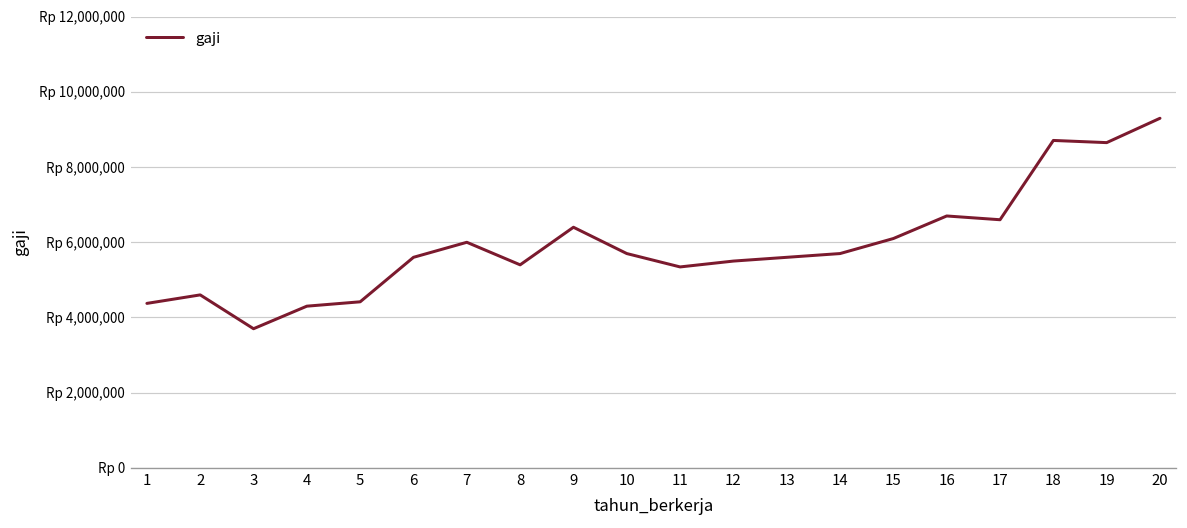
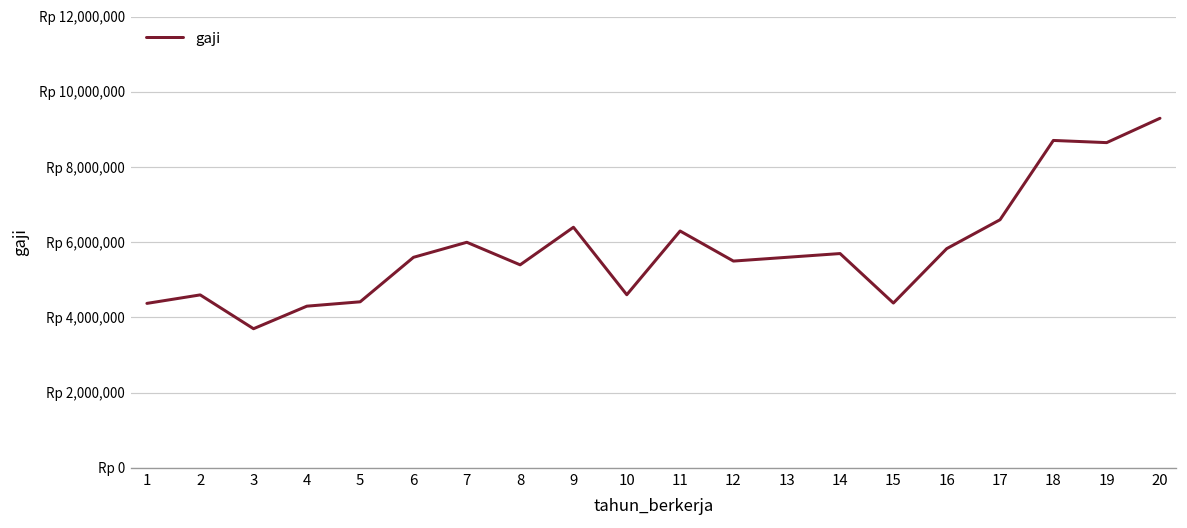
10: Rp 5,700,000 -> Rp 4,600,000
11: Rp 5,300,000 -> Rp 6,300,000
15: Rp 6,100,000 -> Rp 4,400,000
16: Rp 6,700,000 -> Rp 5,800,000
